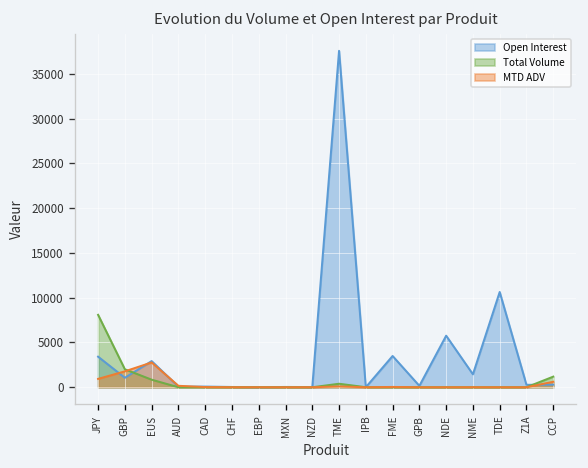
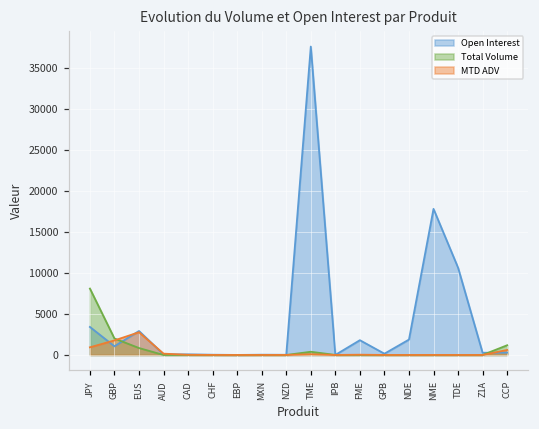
Open Interest, FME: 3000 -> 2000
Open Interest, NDE: 6000 -> 2000
Open Interest, NME: 1000 -> 18000
